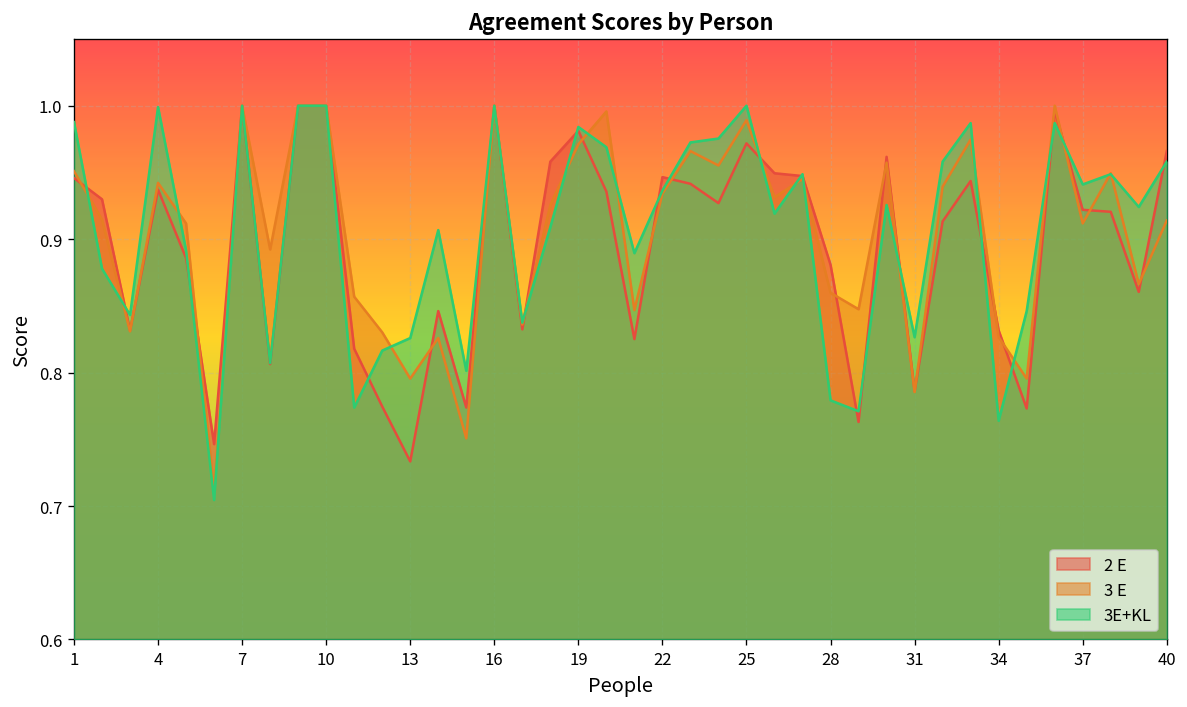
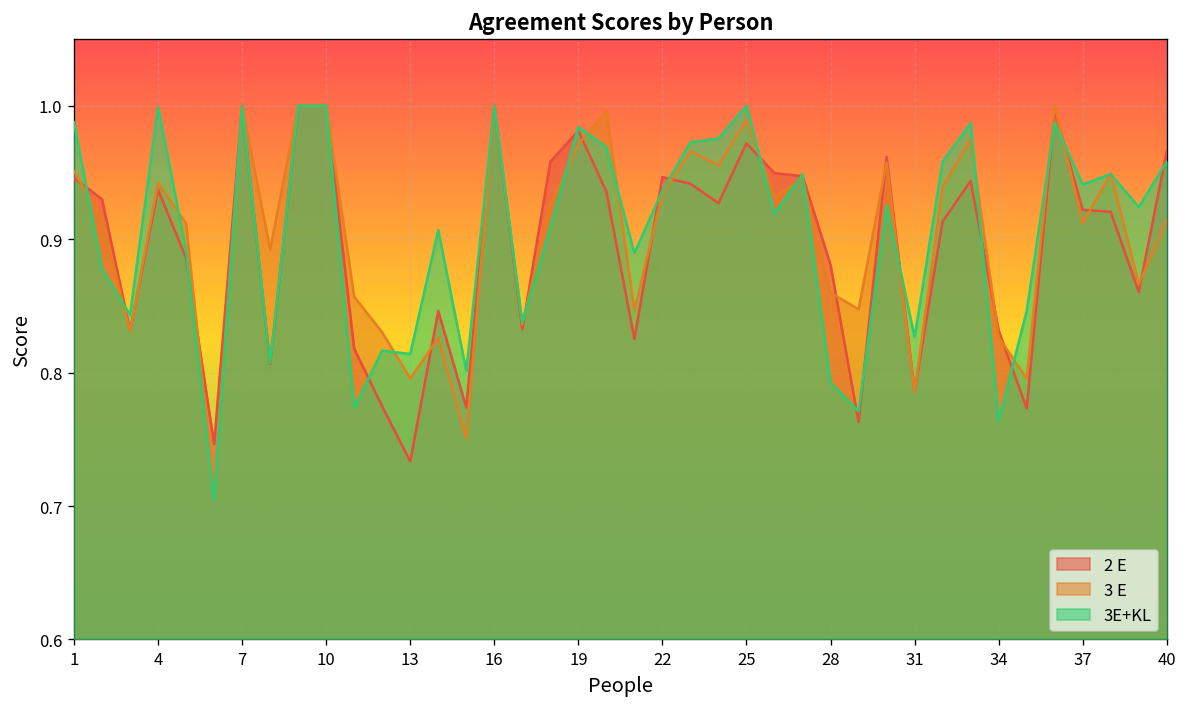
3E+KL, 13: 0.826 -> 0.814
3E+KL, 28: 0.779 -> 0.793
